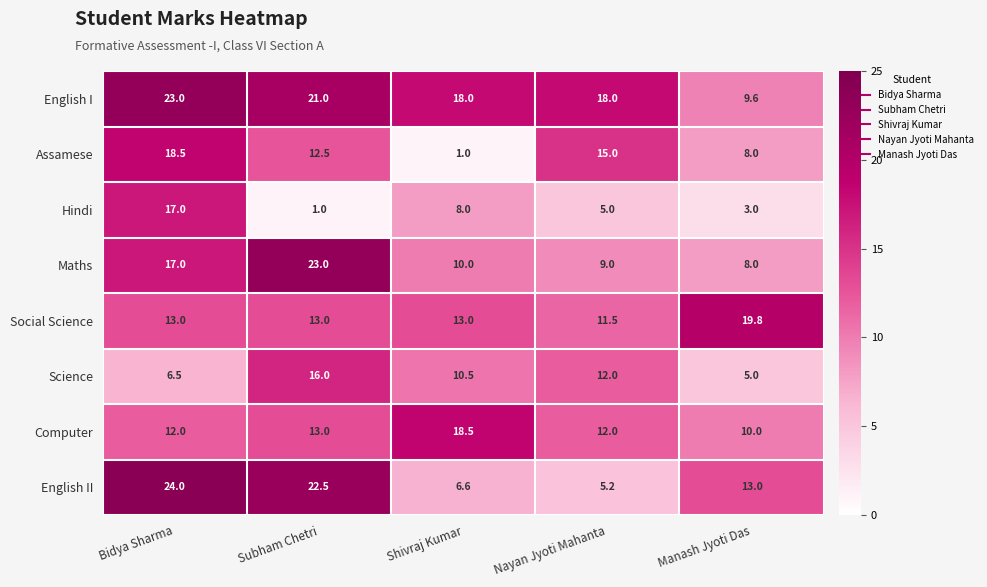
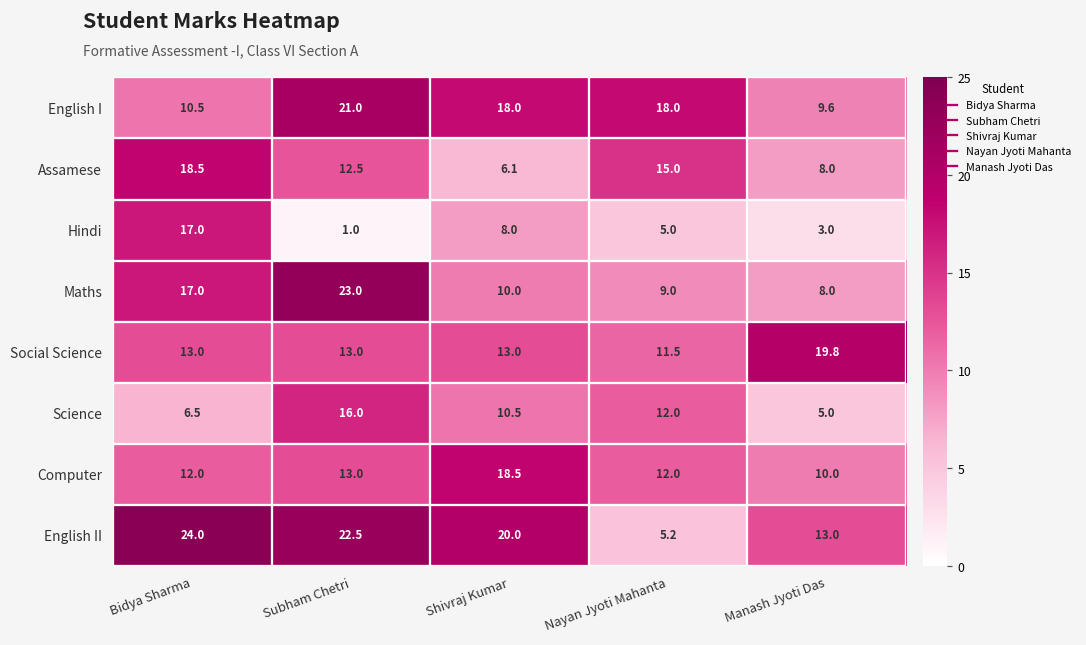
English I, Bidya Sharma: 23.0 -> 10.5
Assamese, Shivraj Kumar: 1.0 -> 6.1
English II, Shivraj Kumar: 6.6 -> 20.0
